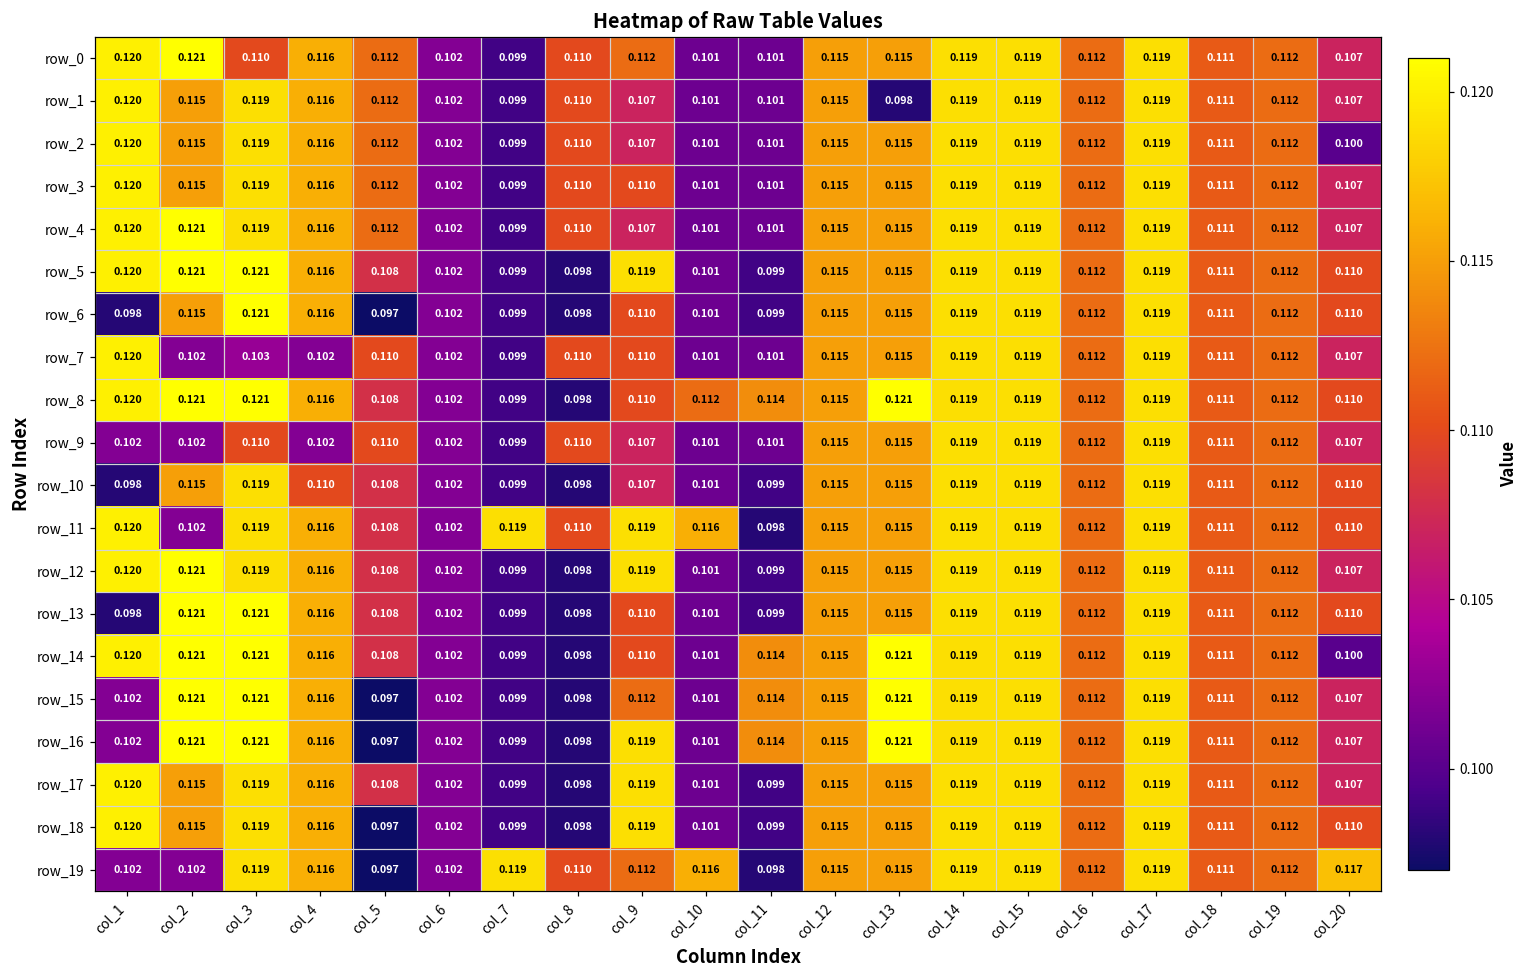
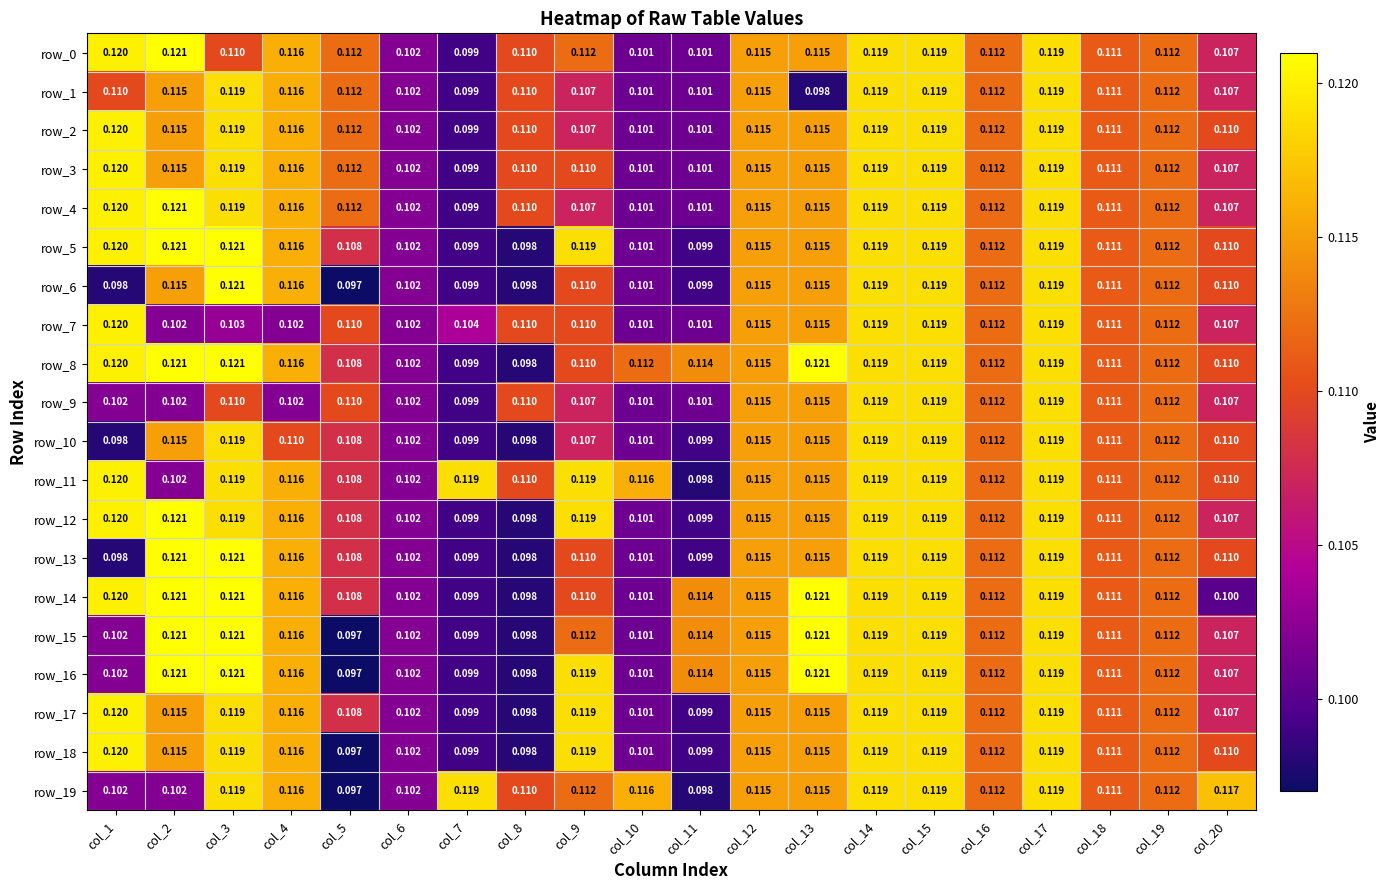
row_1, col_1: 0.120 -> 0.110
row_2, col_20: 0.100 -> 0.110
row_7, col_7: 0.099 -> 0.104
